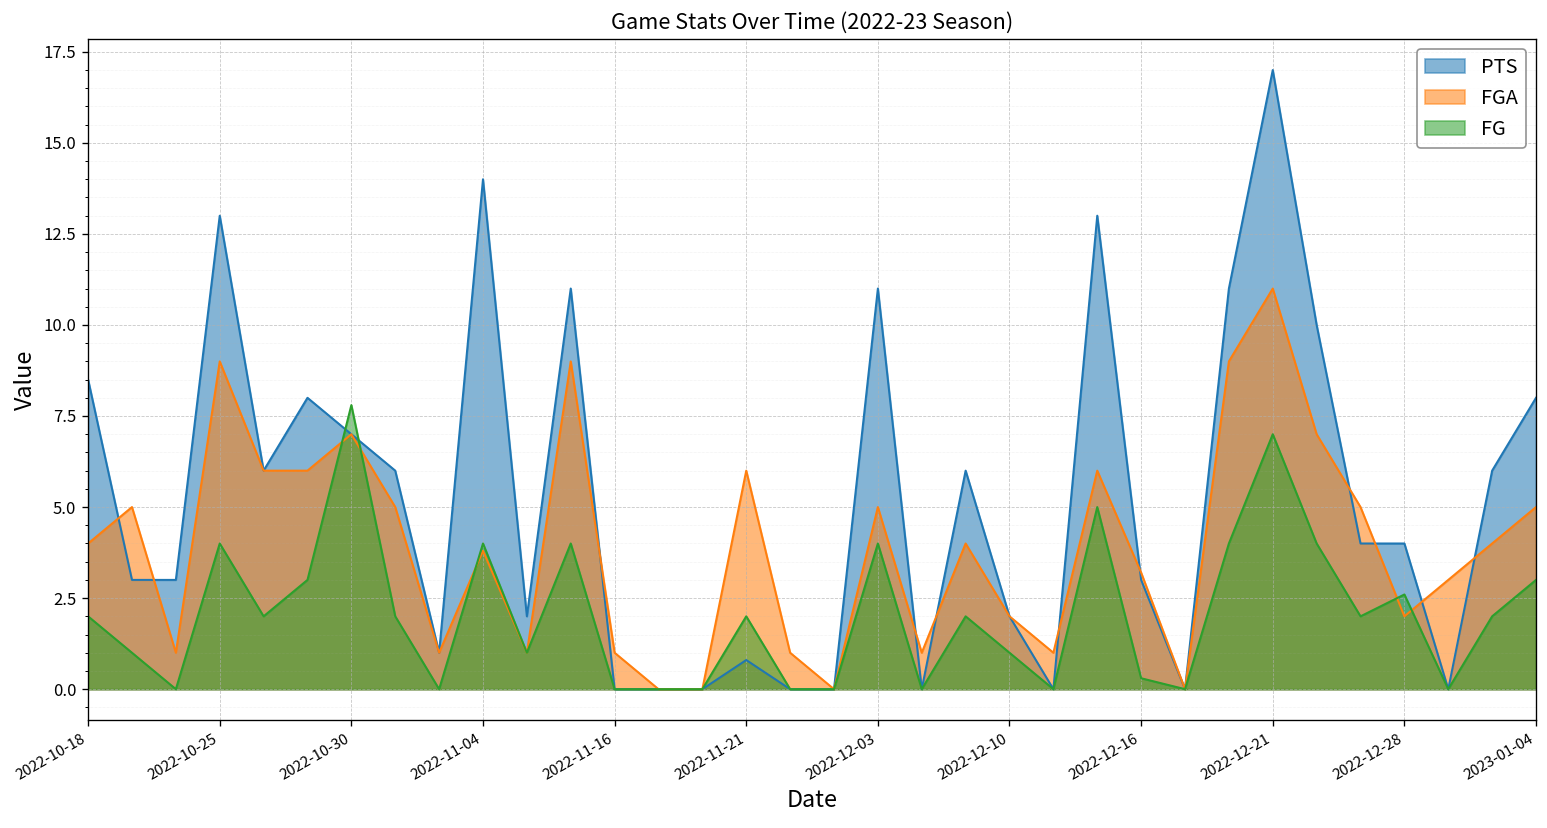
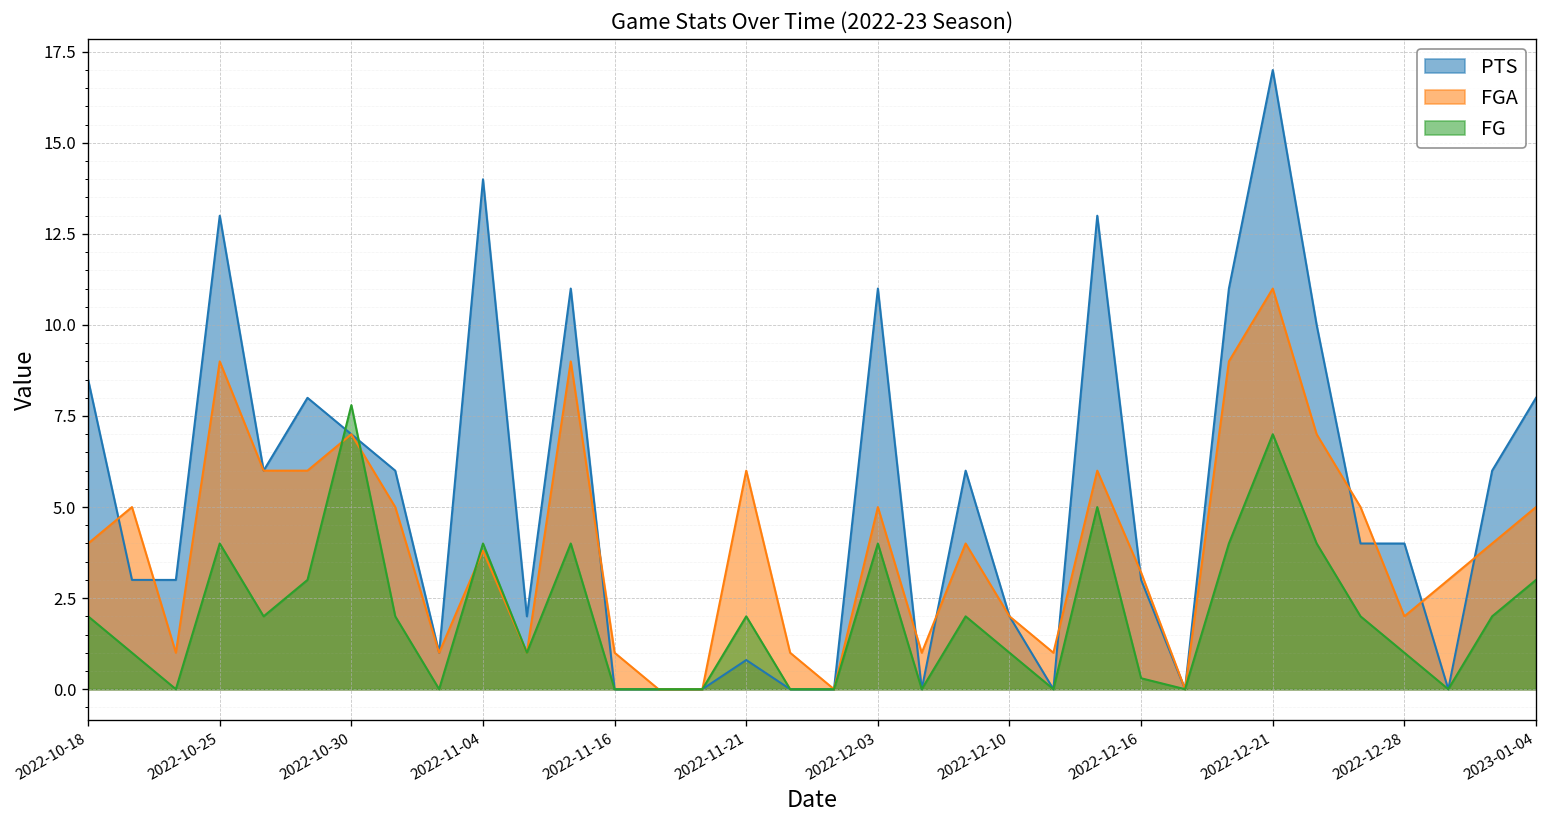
FG, 2022-12-28: 2.6 -> 1.0
